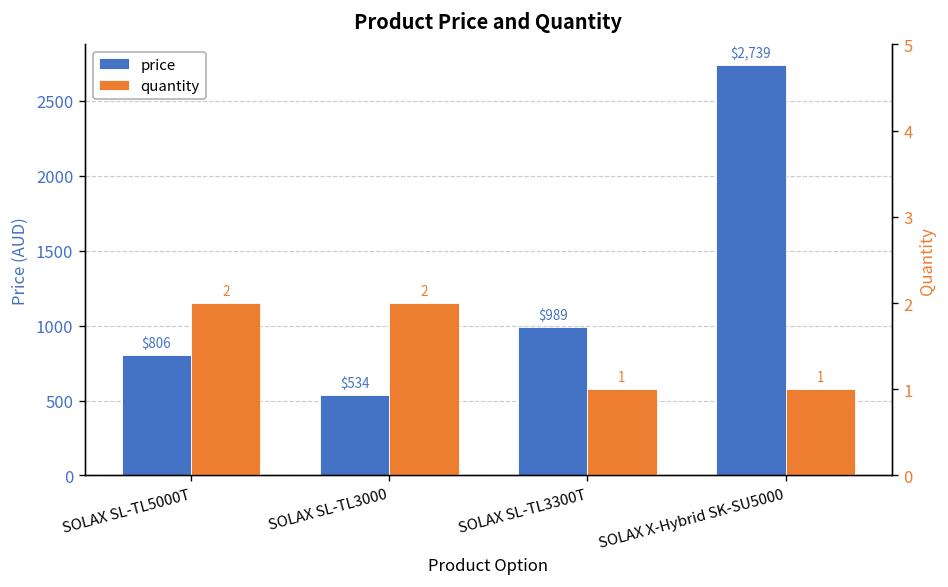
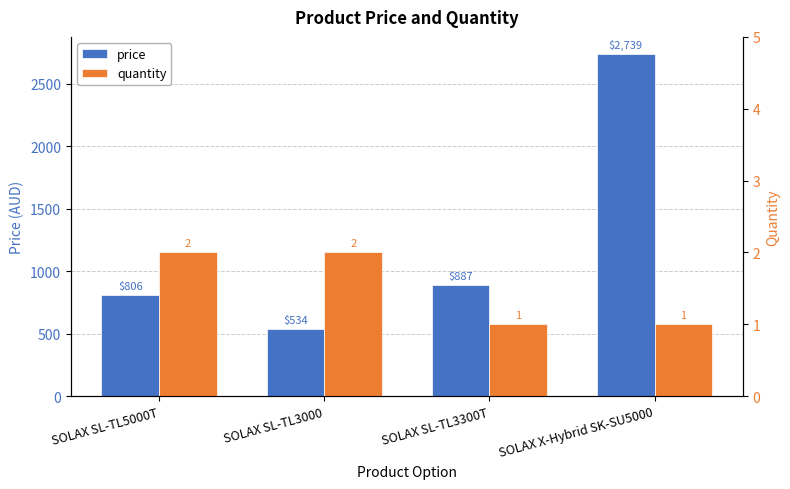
price, SOLAX SL-TL3300T: $989 -> $887
